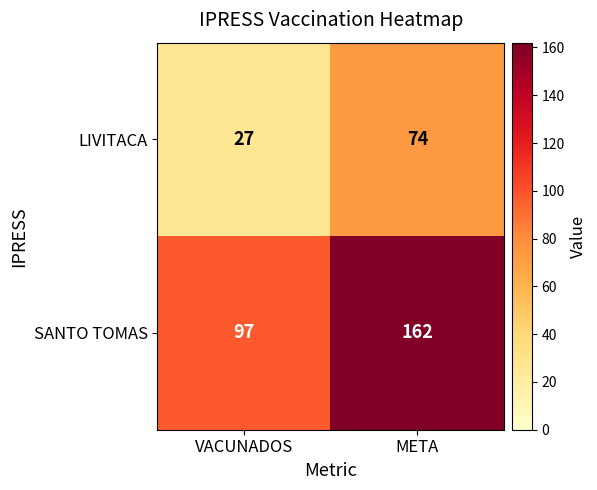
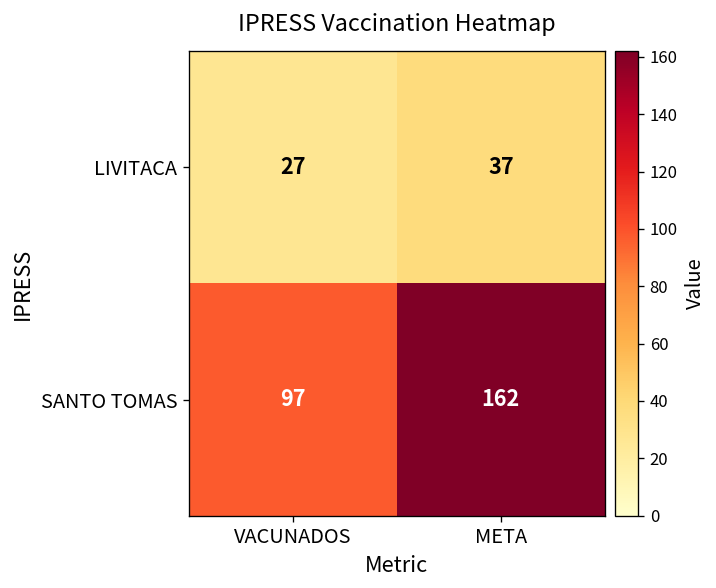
LIVITACA, META: 74 -> 37
